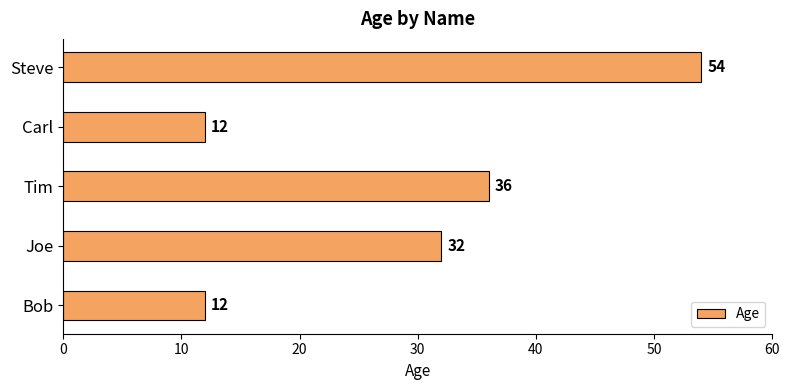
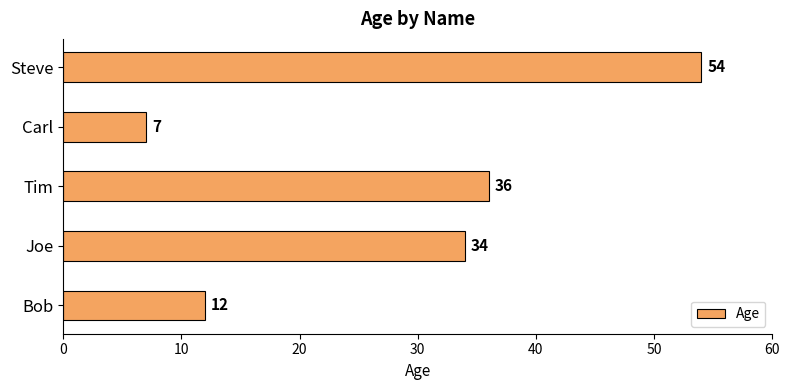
Carl: 12 -> 7
Joe: 32 -> 34
